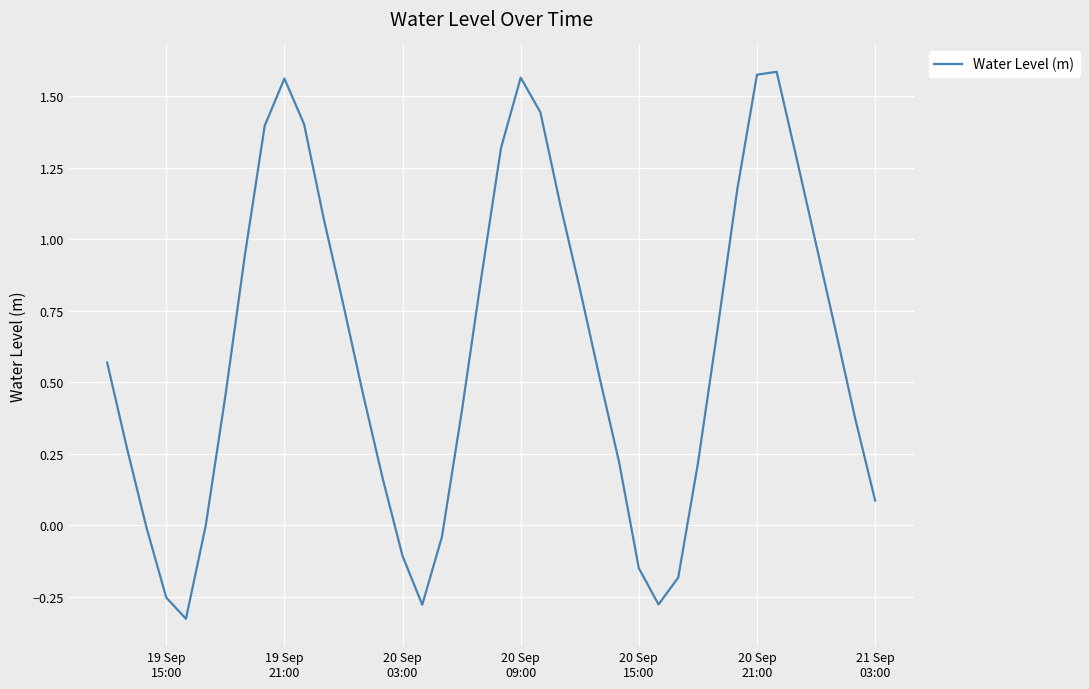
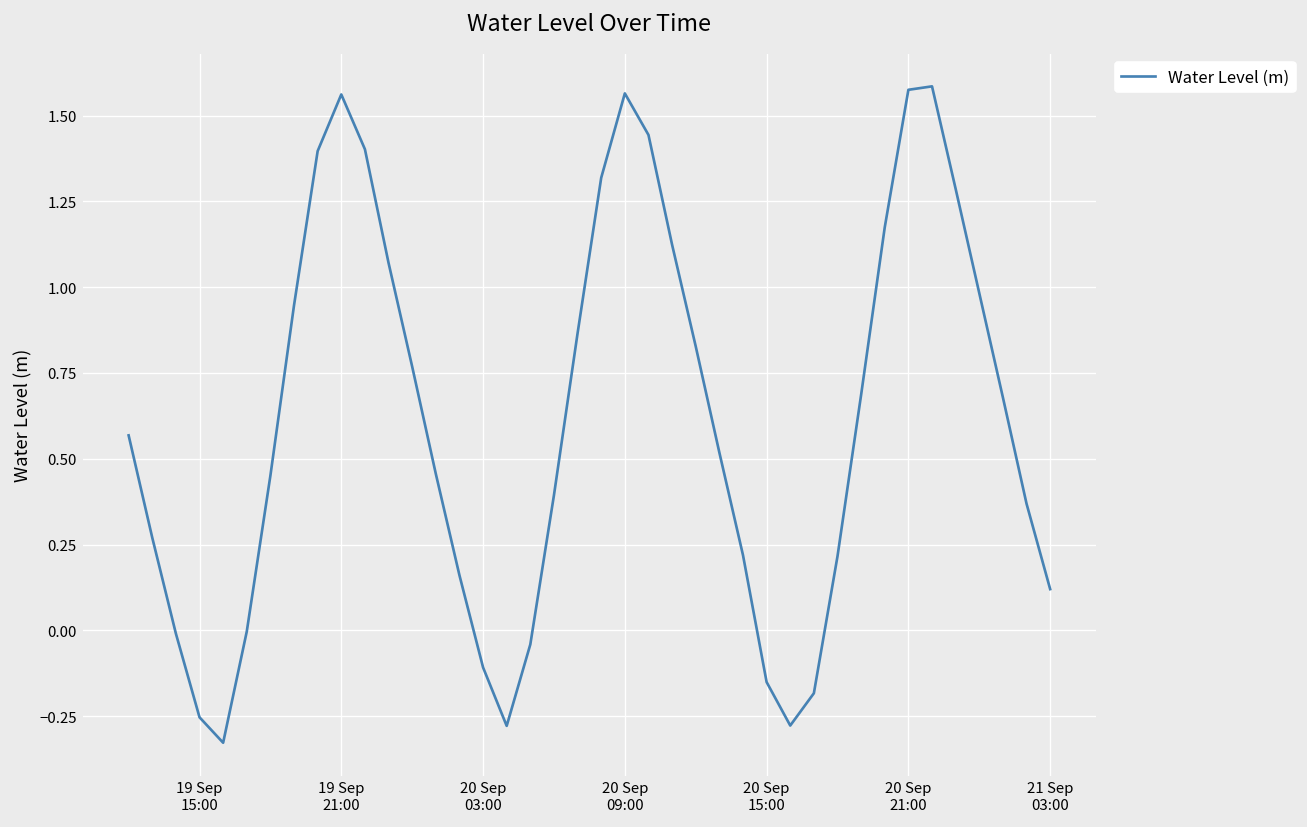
21 Sep 03:00: 0.09 -> 0.12
